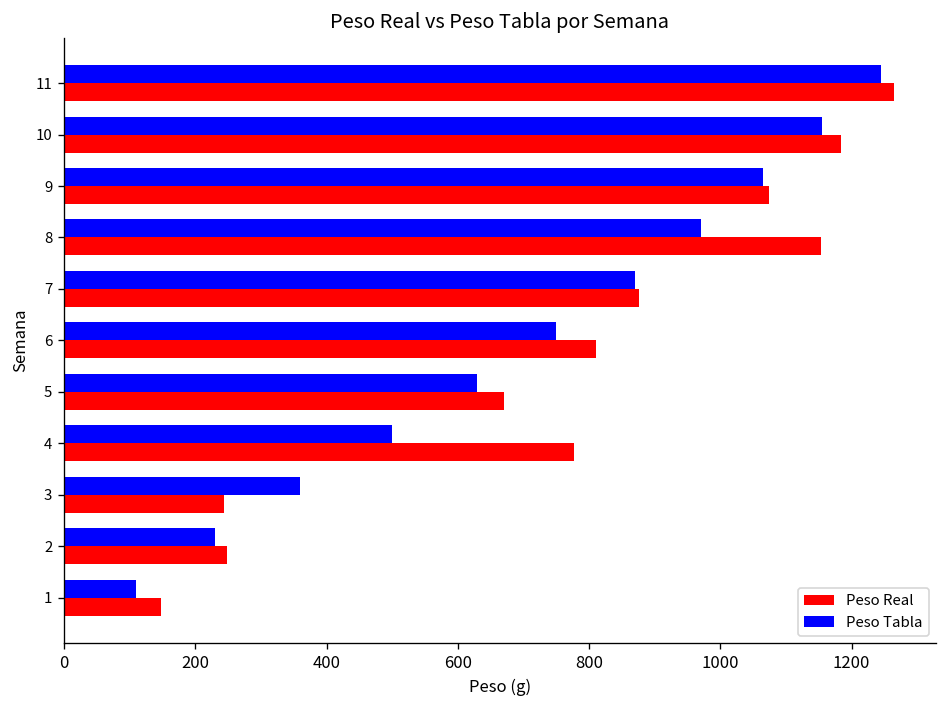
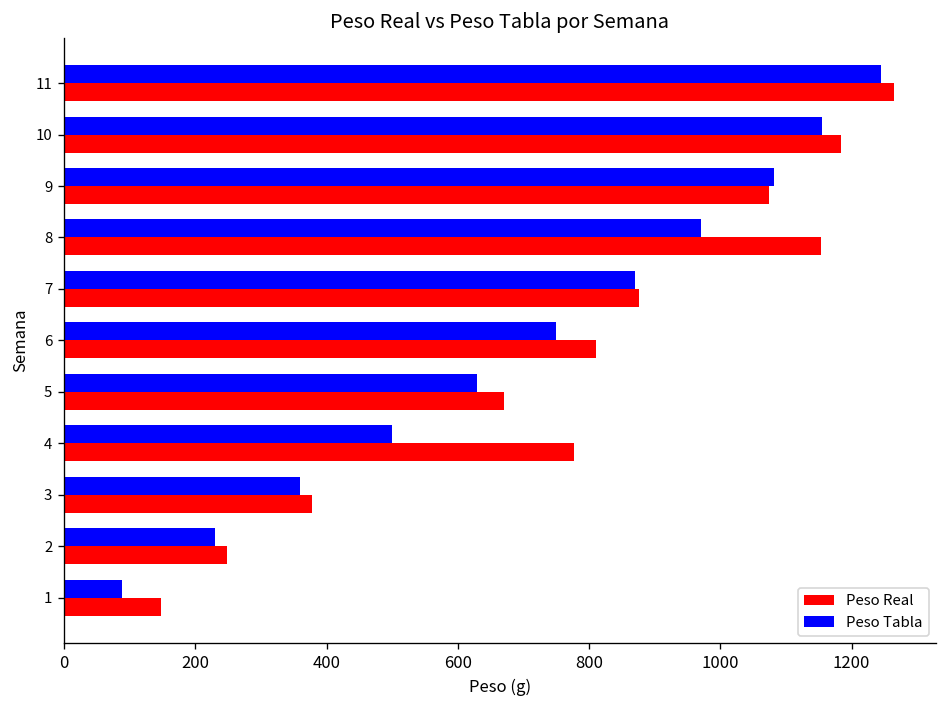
Peso Tabla, 9: 1070 -> 1080
Peso Real, 3: 240 -> 380
Peso Tabla, 1: 110 -> 90
